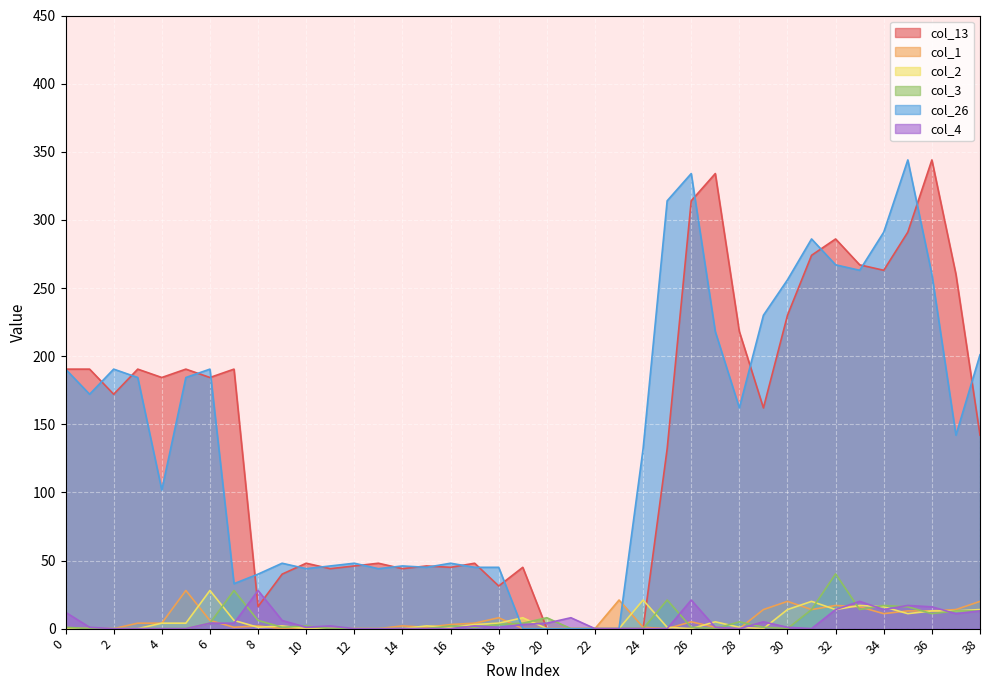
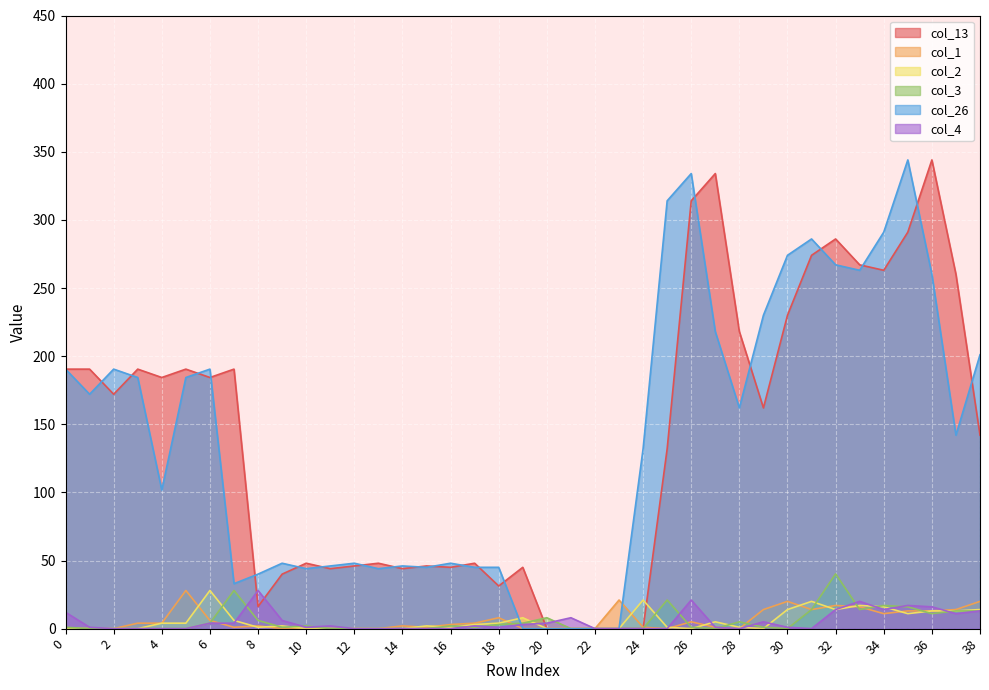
col_26, 30: 256 -> 274
